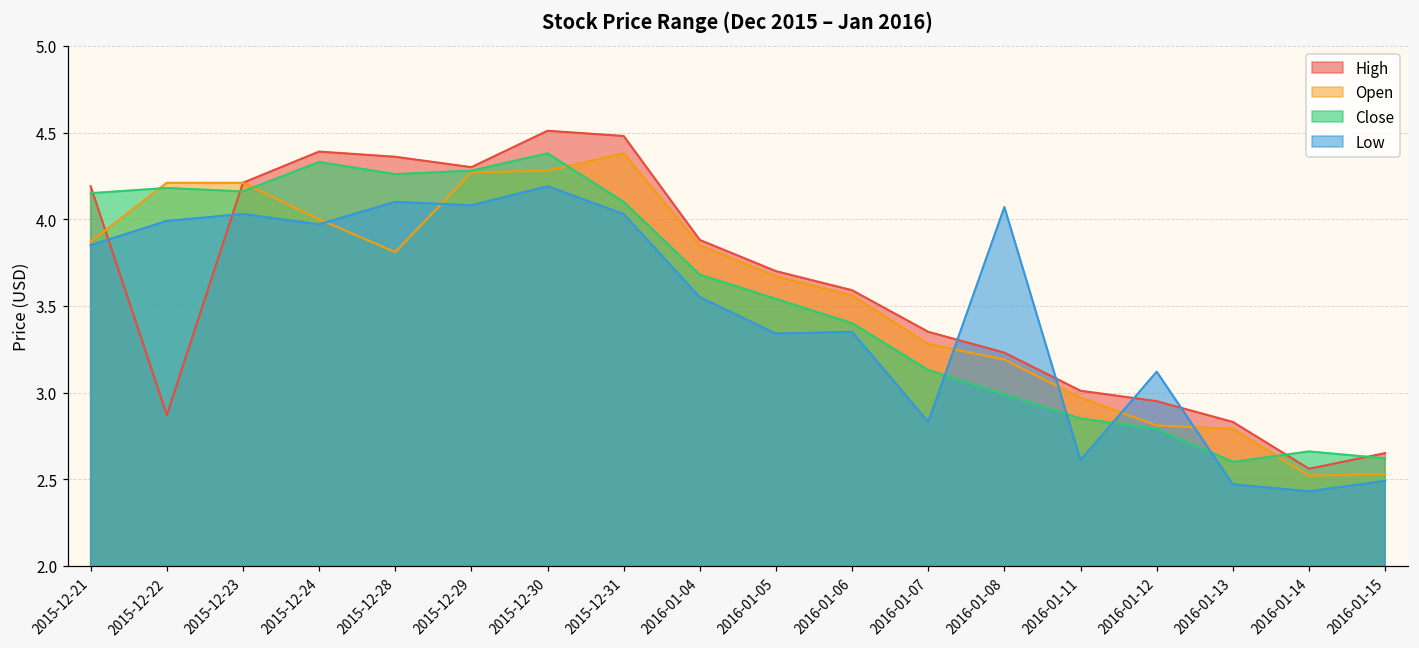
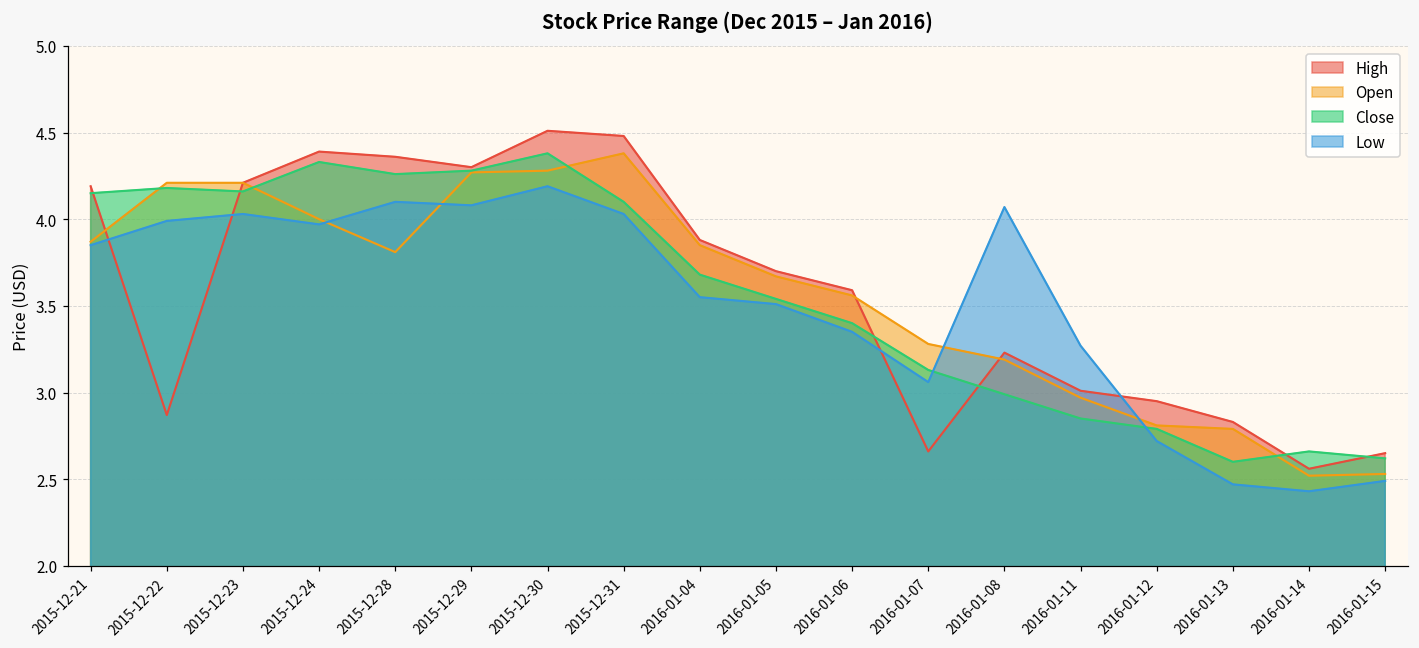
Low, 2016-01-05: 3.34 -> 3.51
High, 2016-01-07: 3.35 -> 2.66
Low, 2016-01-07: 2.83 -> 3.06
Low, 2016-01-11: 2.61 -> 3.27
Low, 2016-01-12: 3.12 -> 2.72
